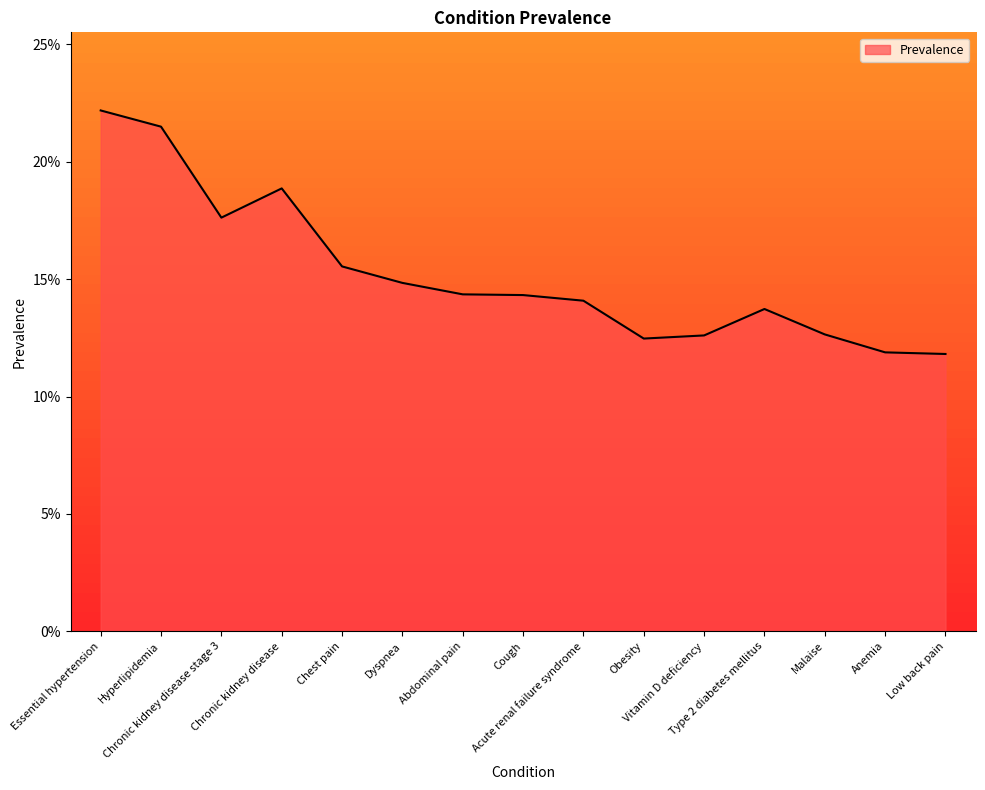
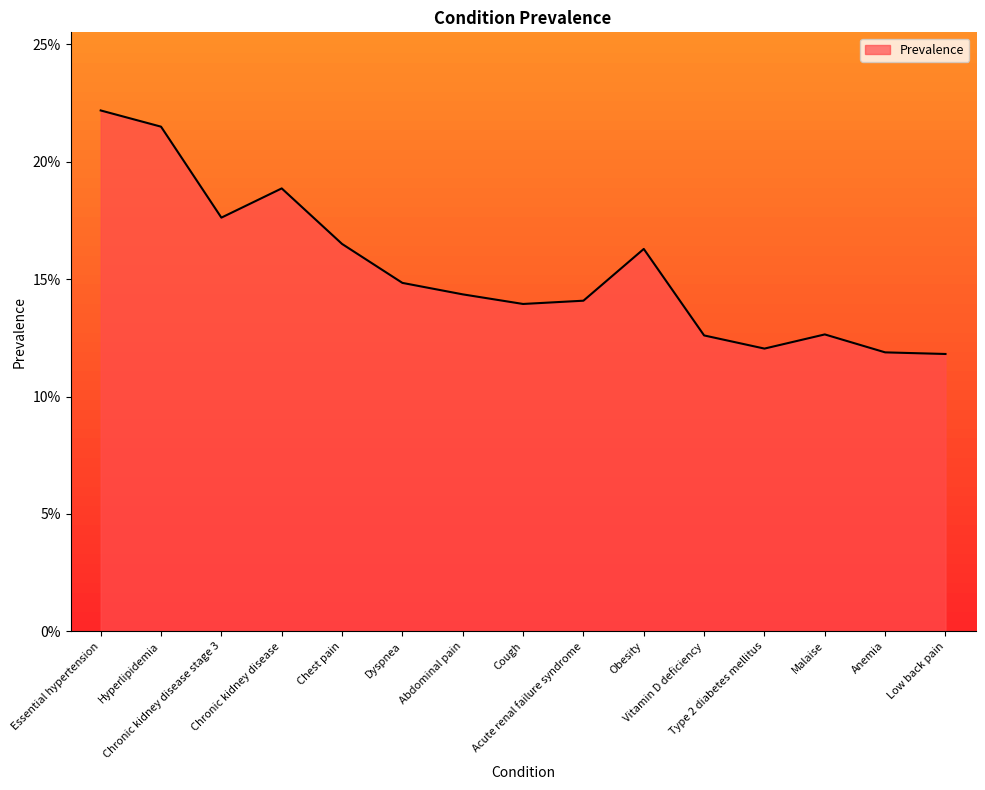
Chest pain: 15.5% -> 16.5%
Cough: 14.3% -> 13.9%
Obesity: 12.5% -> 16.3%
Type 2 diabetes mellitus: 13.7% -> 12.0%
